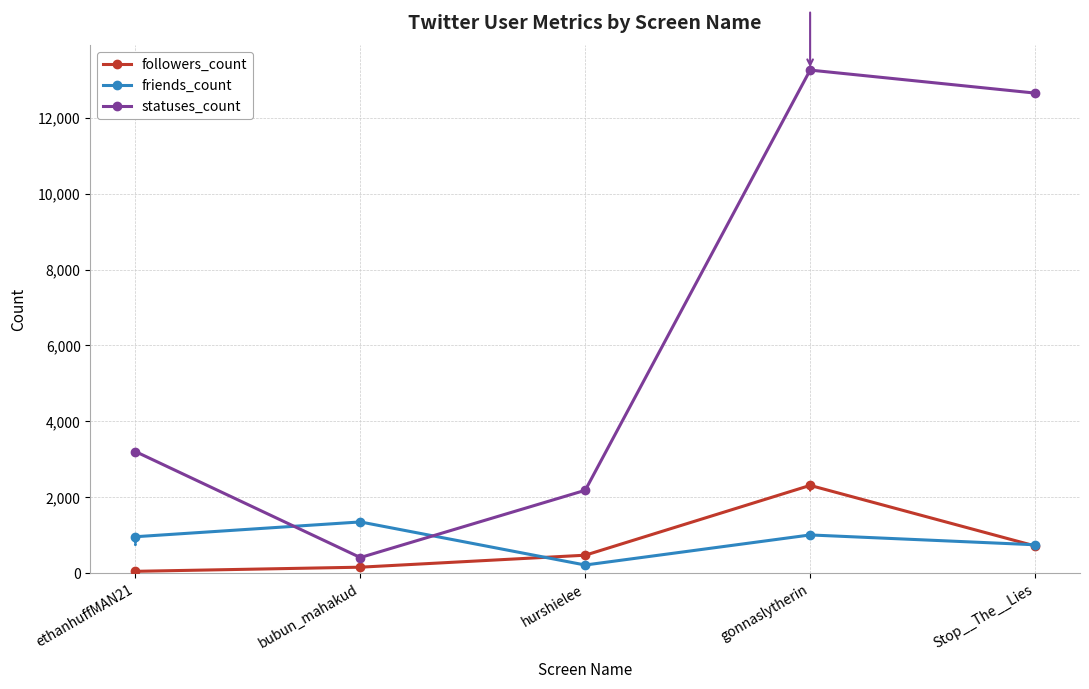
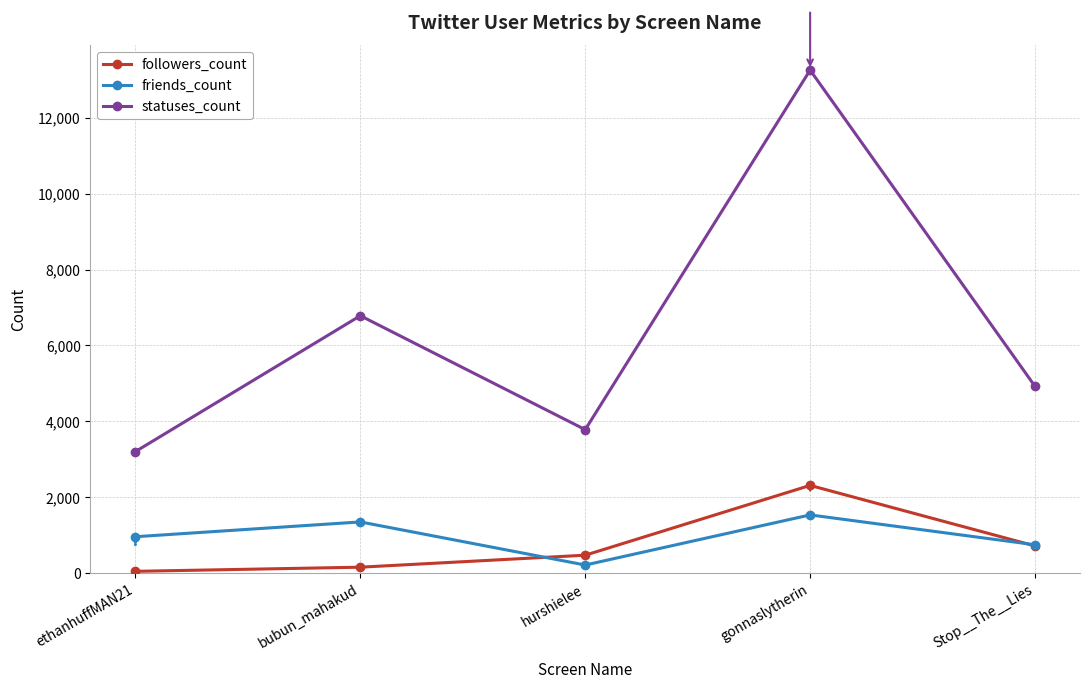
statuses_count, bubun_mahakud: 400 -> 6,800
statuses_count, hurshielee: 2,200 -> 3,800
friends_count, gonnaslytherin: 1,000 -> 1,500
statuses_count, Stop__The__Lies: 12,700 -> 4,900
